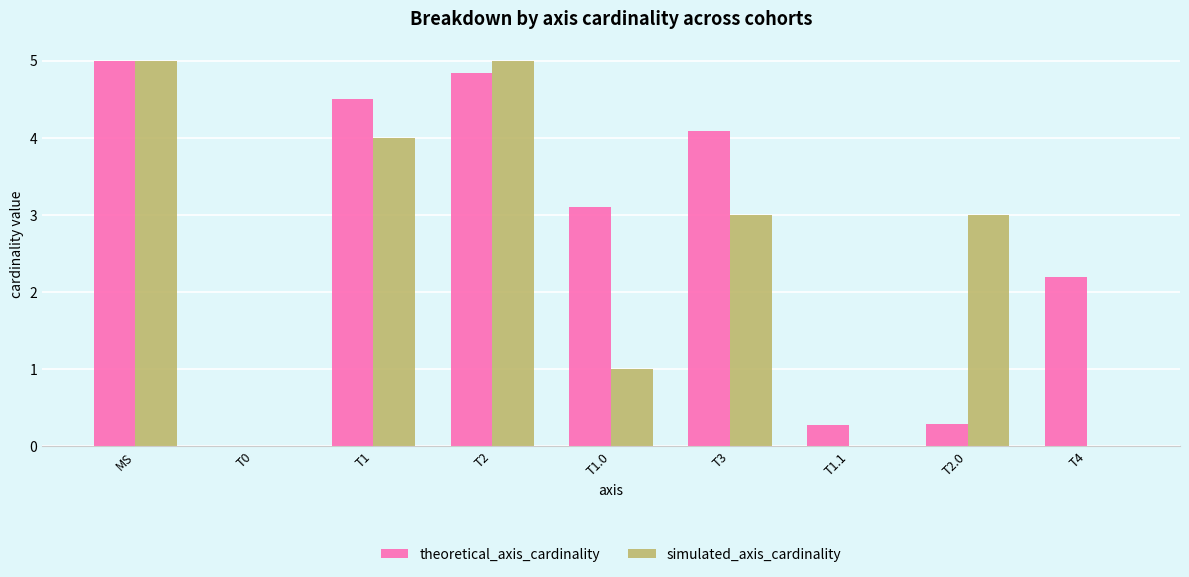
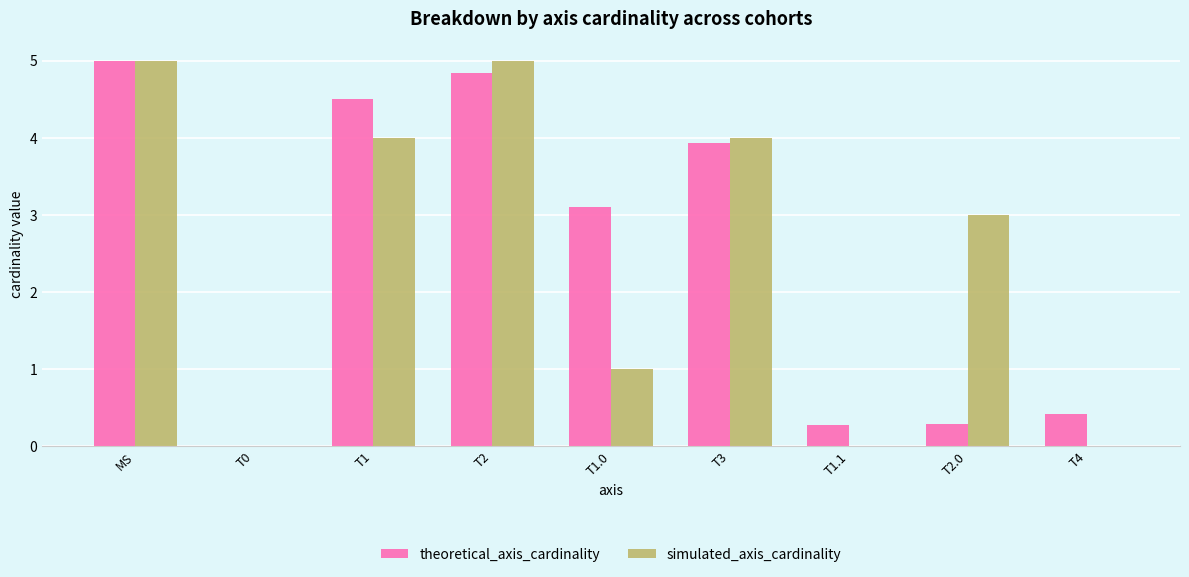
theoretical_axis_cardinality, T3: 4.1 -> 3.9
simulated_axis_cardinality, T3: 3 -> 4
theoretical_axis_cardinality, T4: 2.2 -> 0.4
